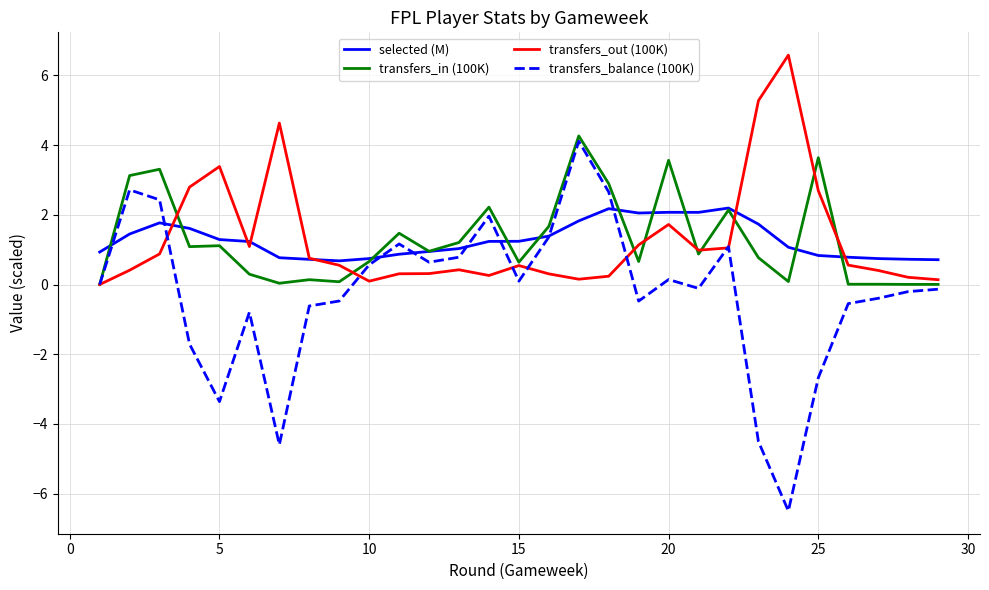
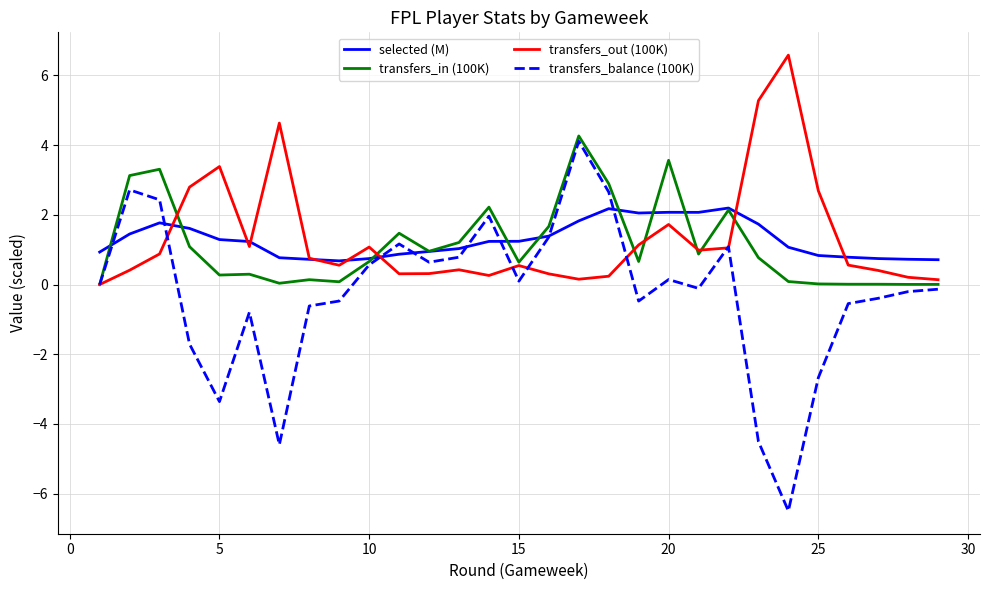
transfers_in (100K), 5: 1.1 -> 0.3
transfers_out (100K), 10: 0.1 -> 1.1
transfers_in (100K), 25: 3.6 -> 0.0
